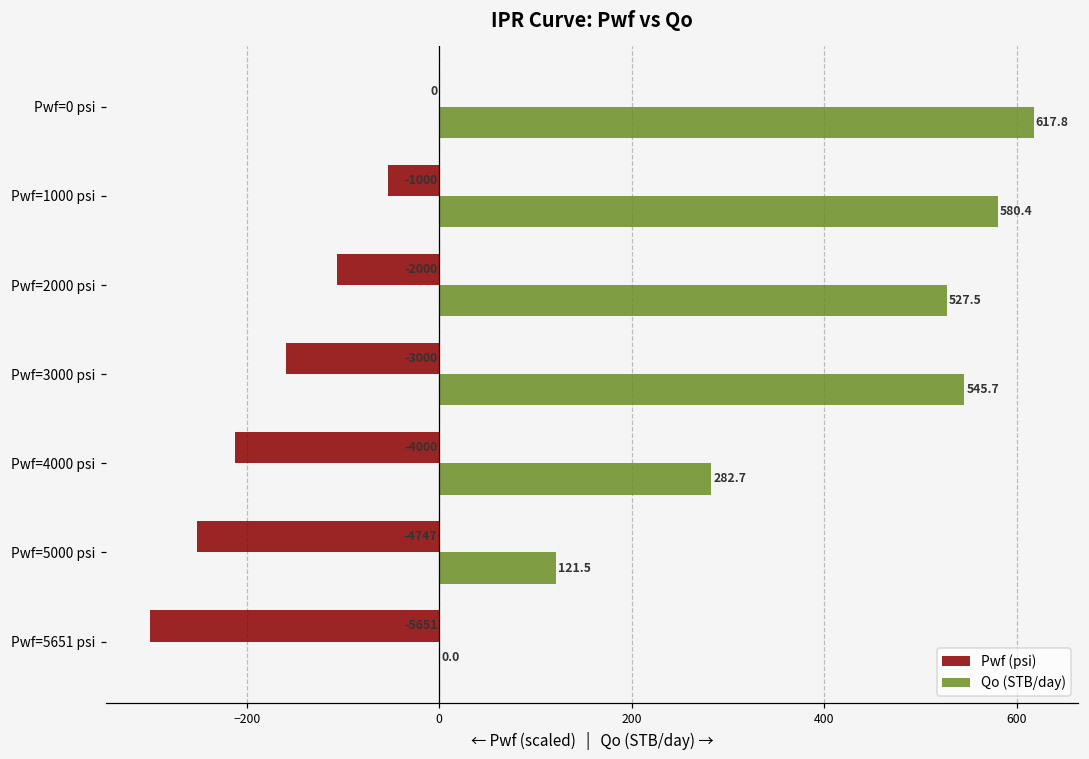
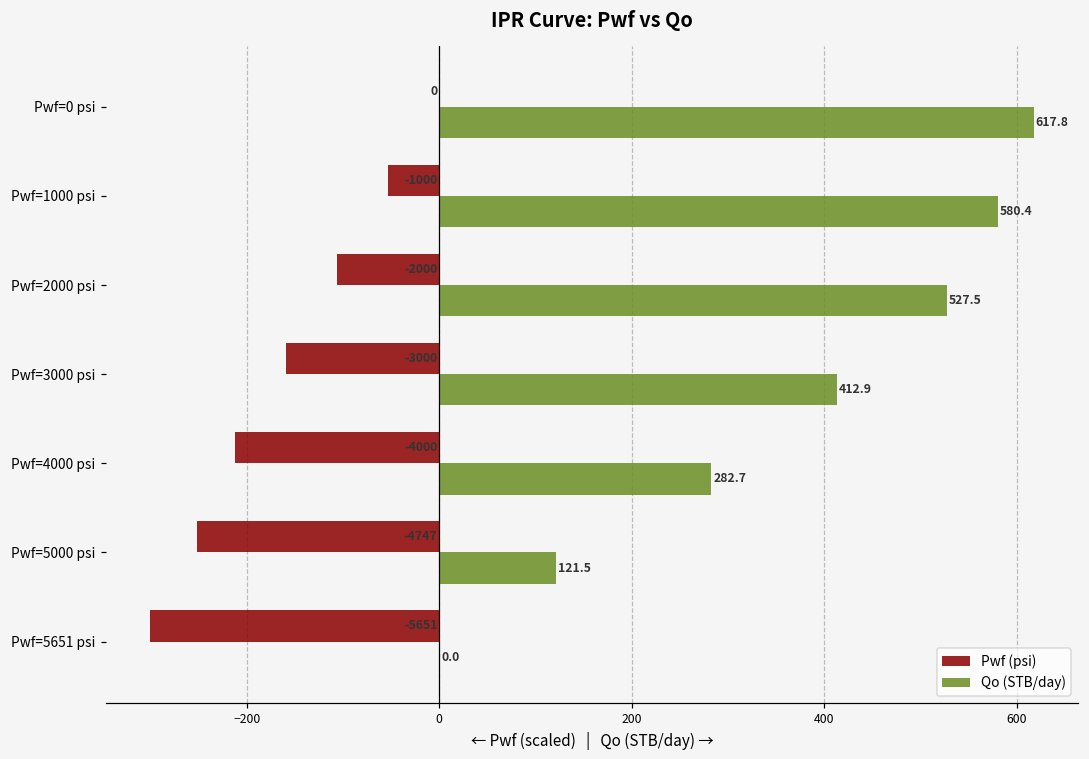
Qo (STB/day), Pwf=3000 psi: 545.7 -> 412.9
